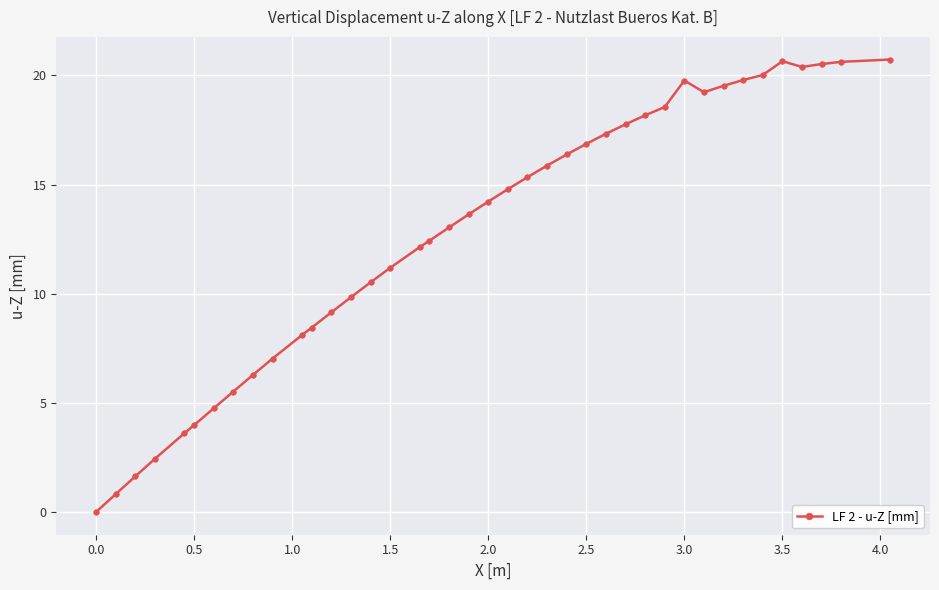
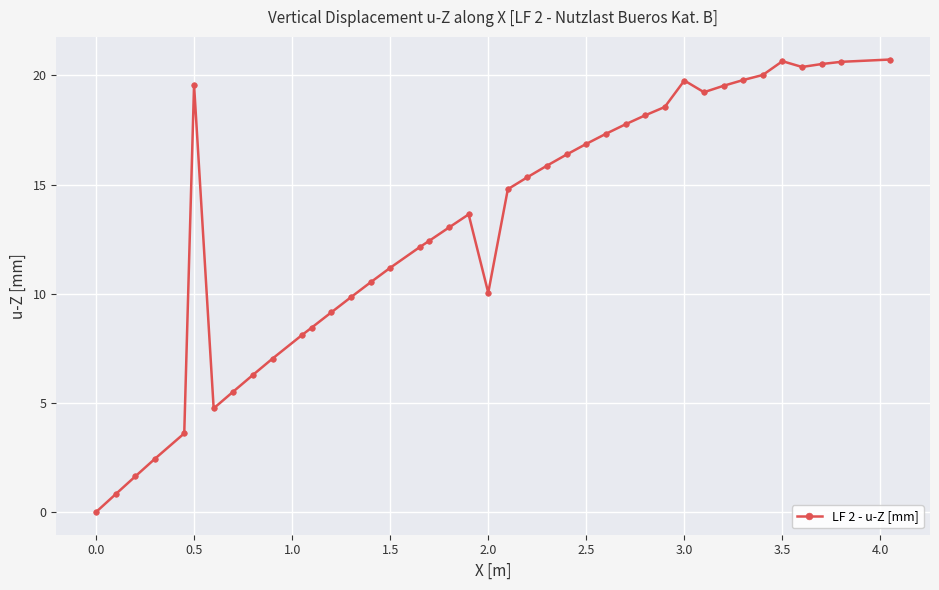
0.5: 4.0 -> 19.6
2.0: 14.2 -> 10.0
